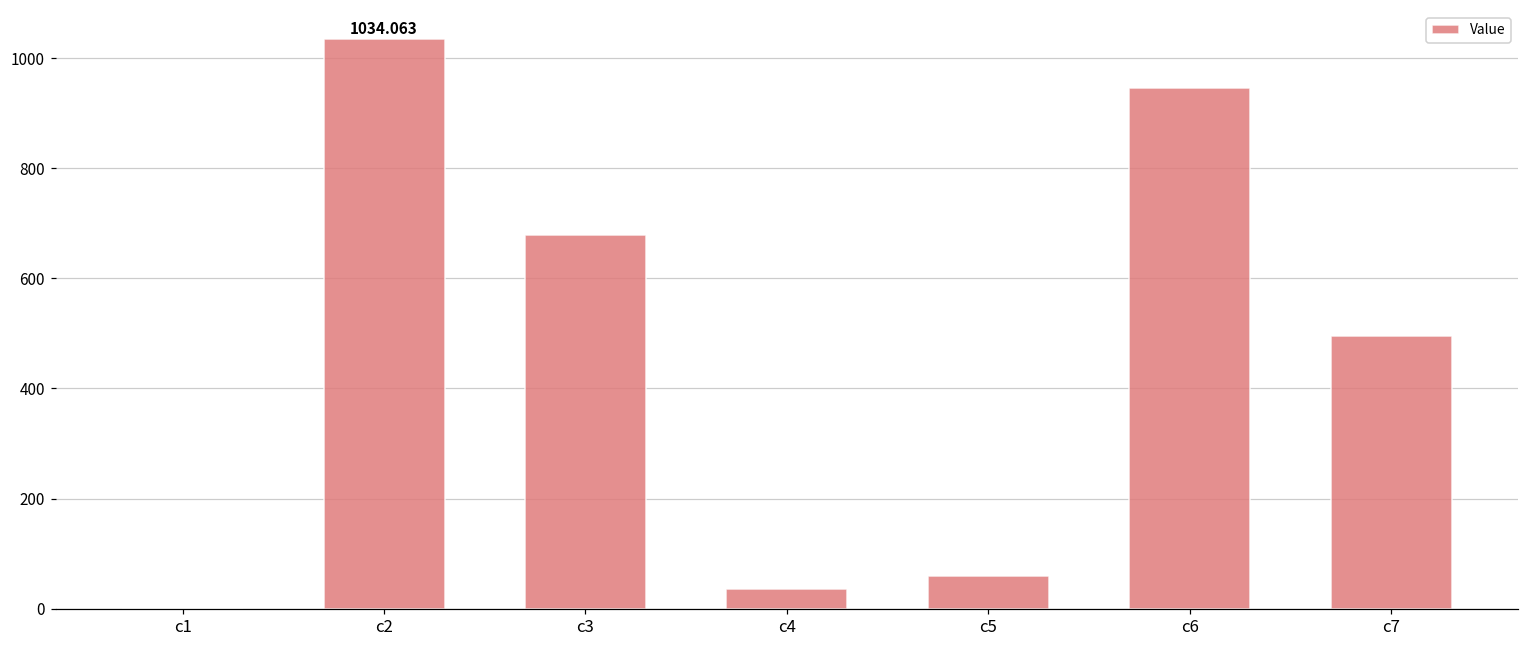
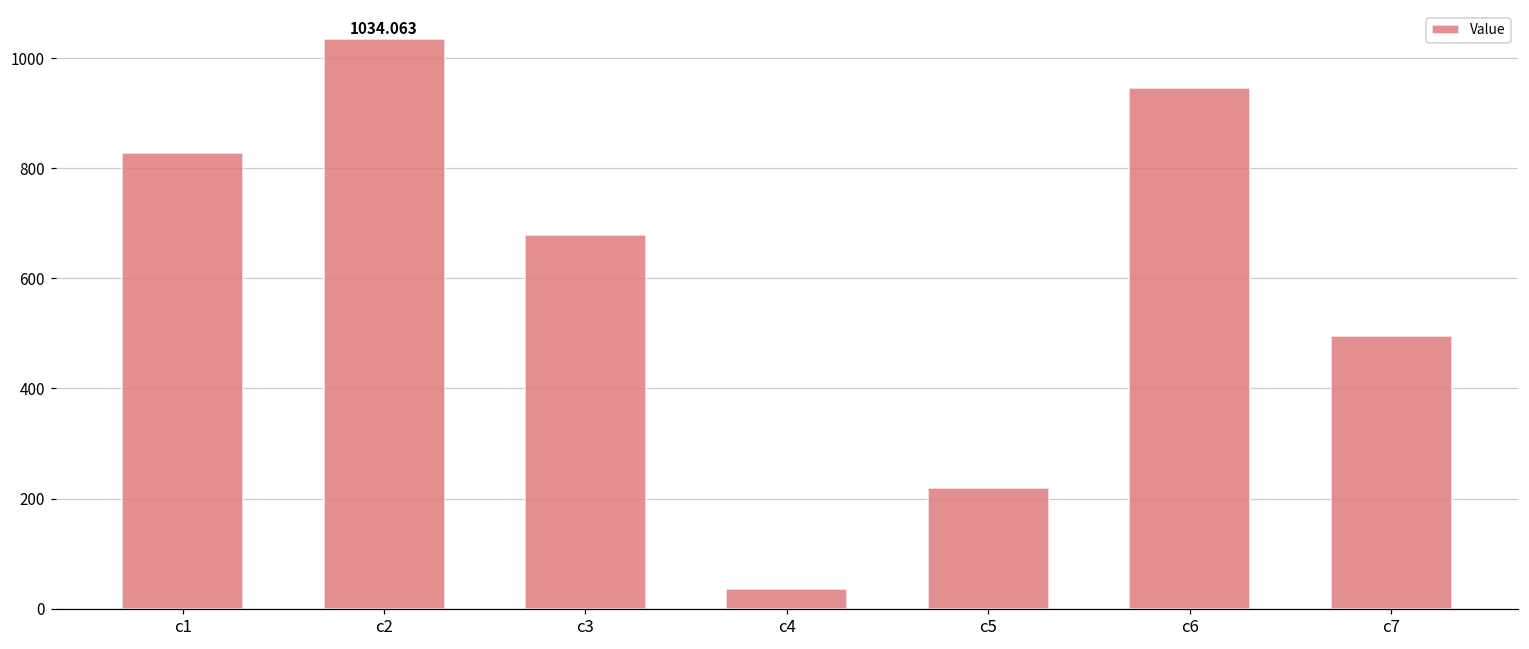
c1: 0 -> 830
c5: 60 -> 220
